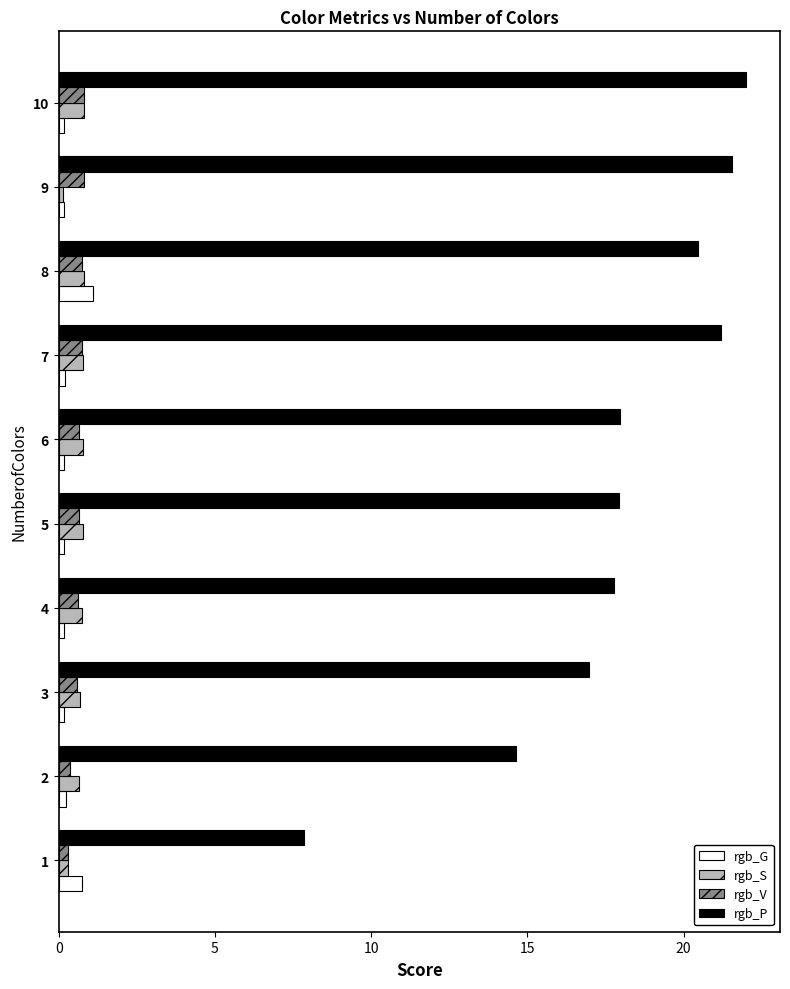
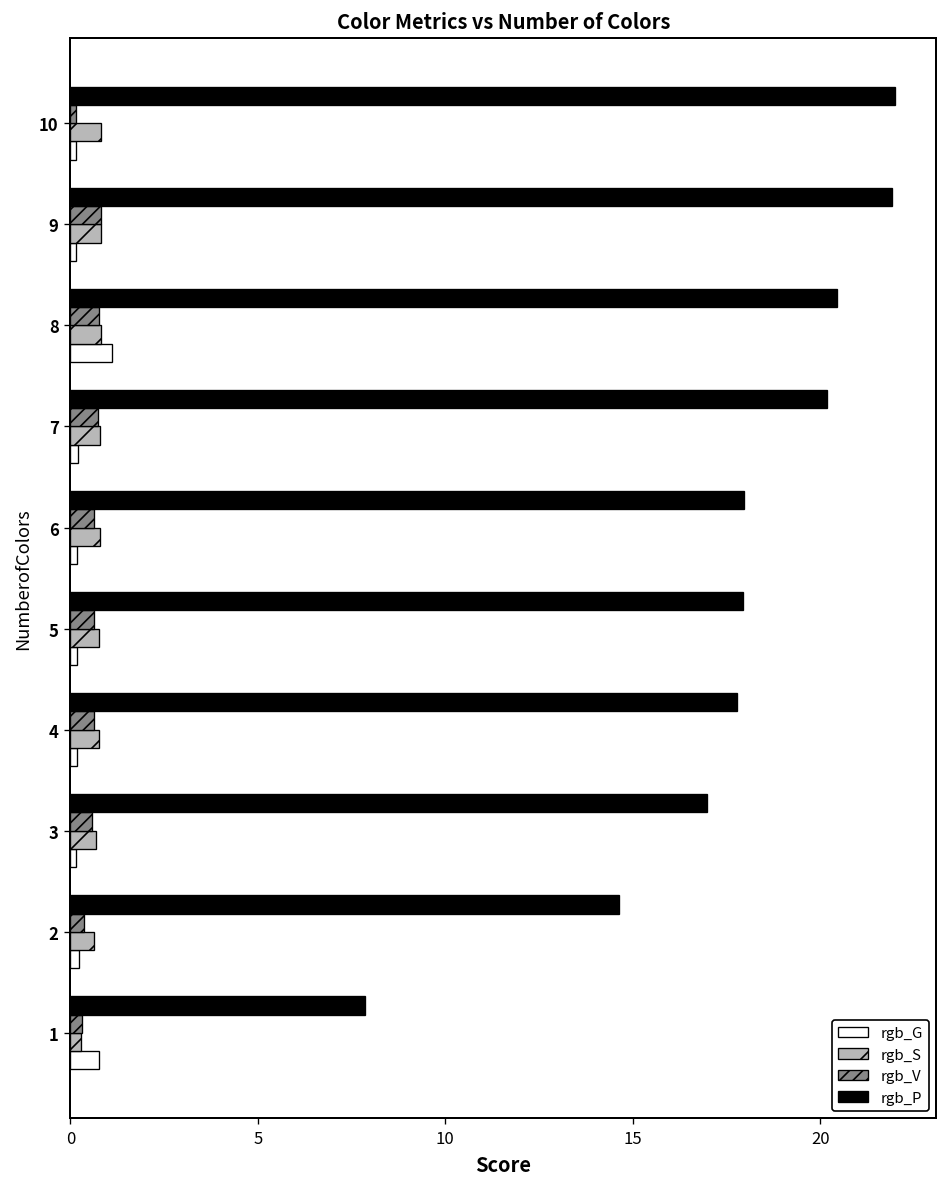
rgb_V, 10: 0.8 -> 0.2
rgb_P, 9: 21.6 -> 21.9
rgb_S, 9: 0.1 -> 0.8
rgb_P, 7: 21.2 -> 20.2
